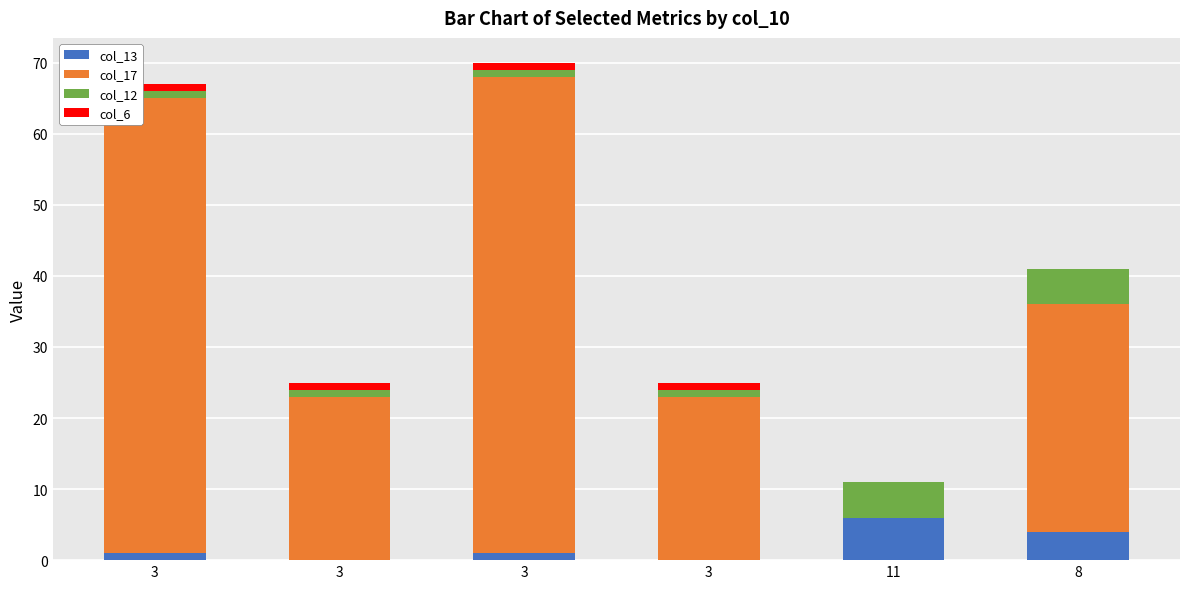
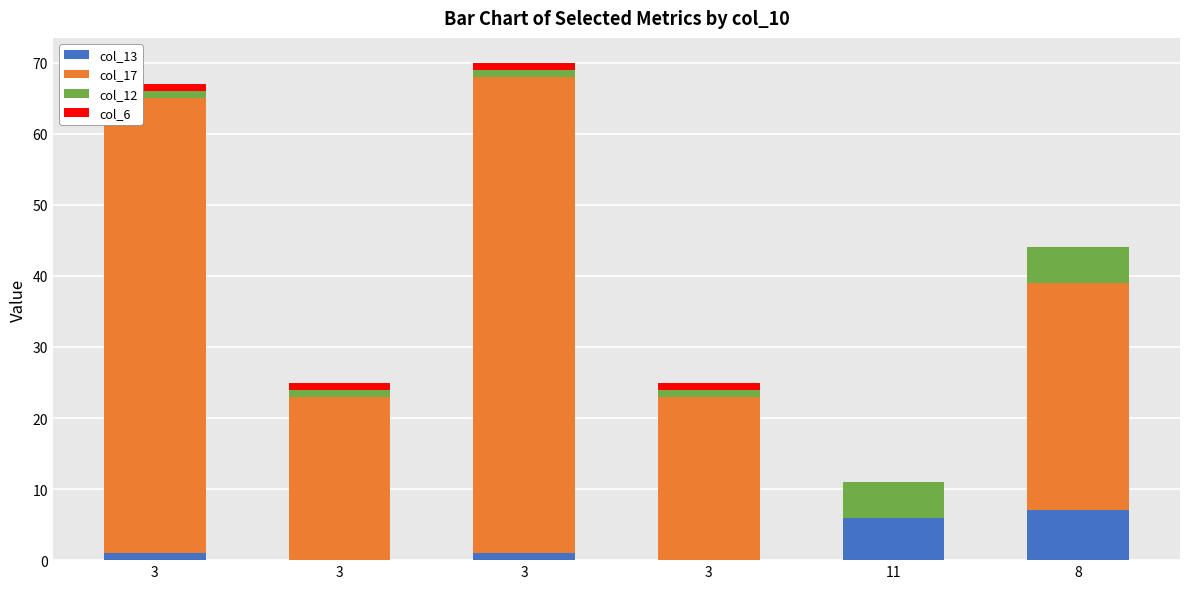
col_13, 8: 4 -> 7
